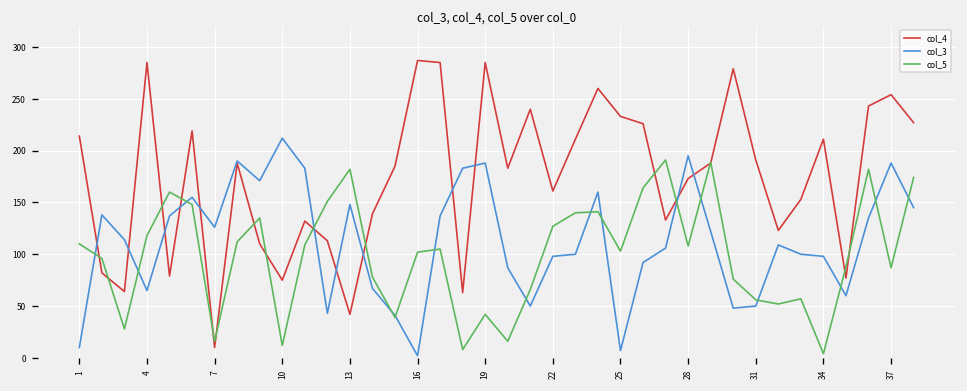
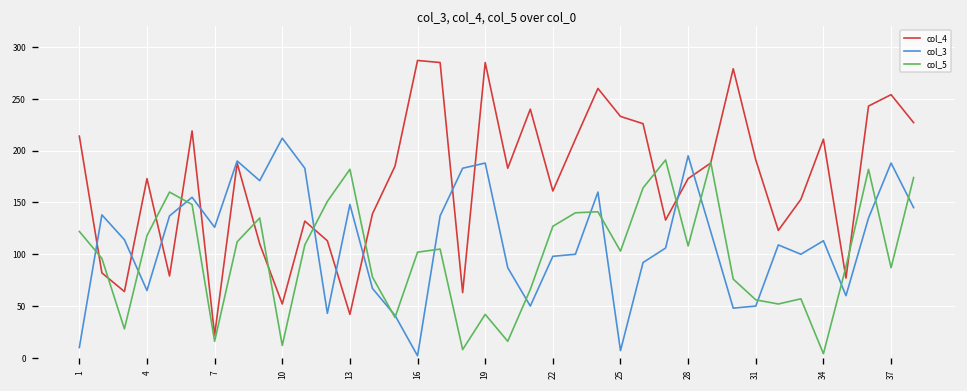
col_5, 1: 110 -> 120
col_4, 4: 290 -> 170
col_4, 7: 10 -> 20
col_4, 10: 80 -> 50
col_3, 34: 100 -> 110
